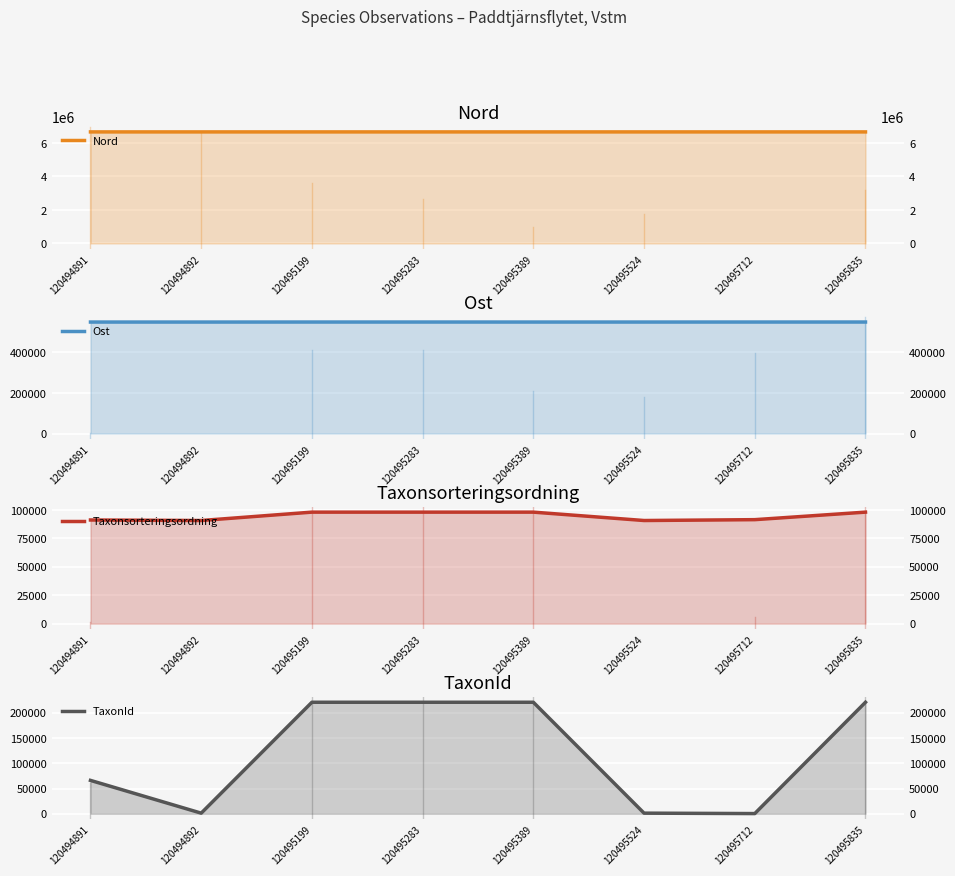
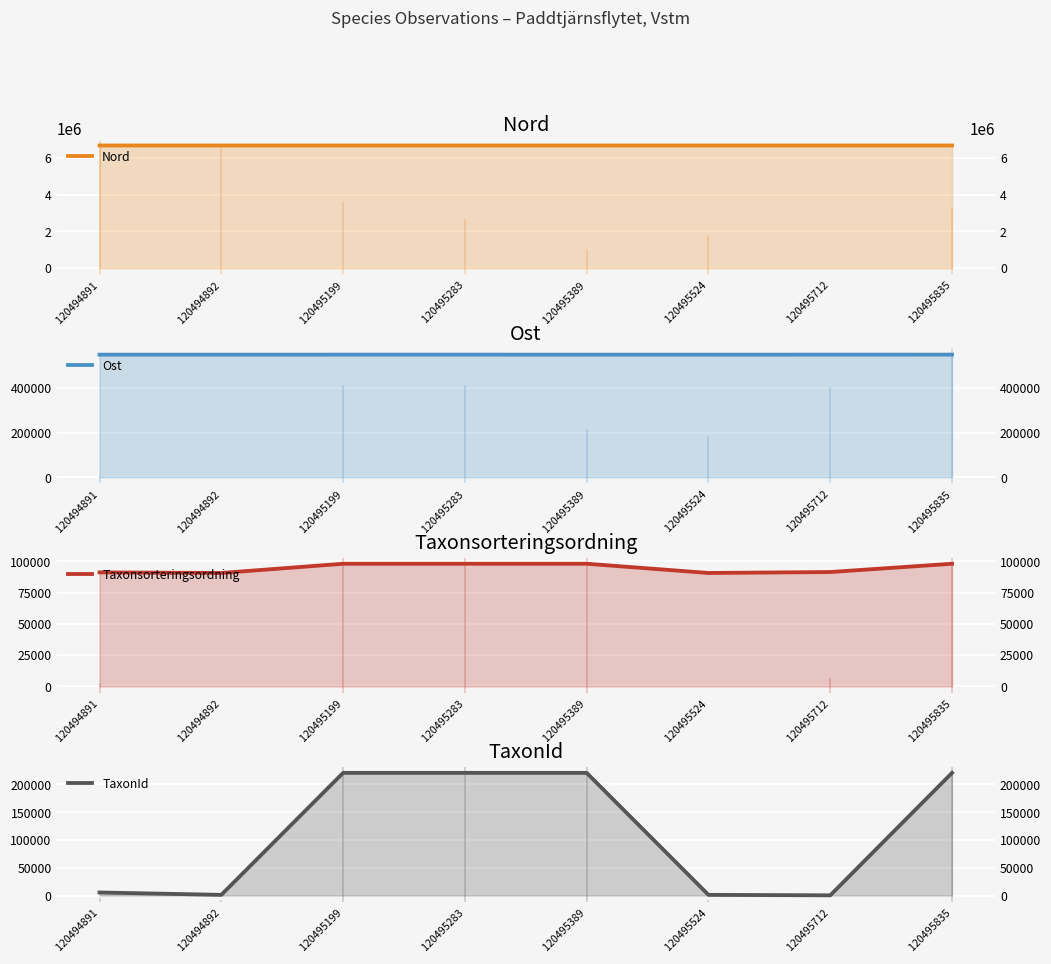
TaxonId, 120494891: 70000 -> 10000
